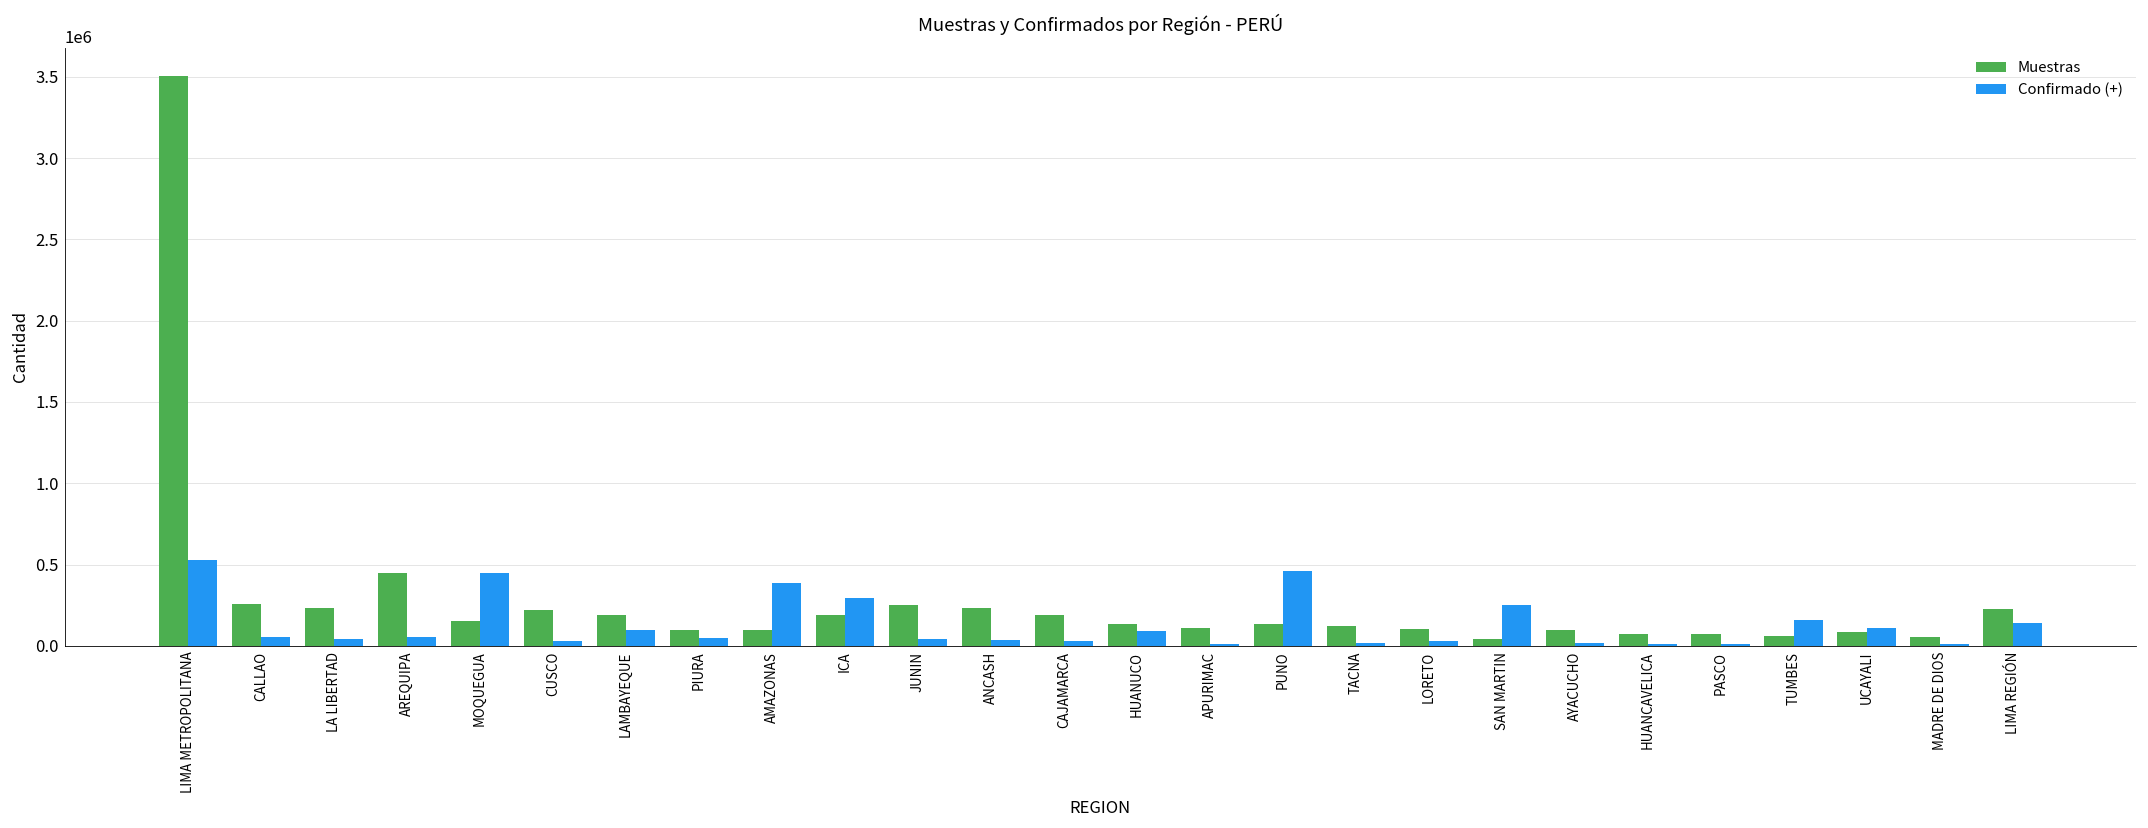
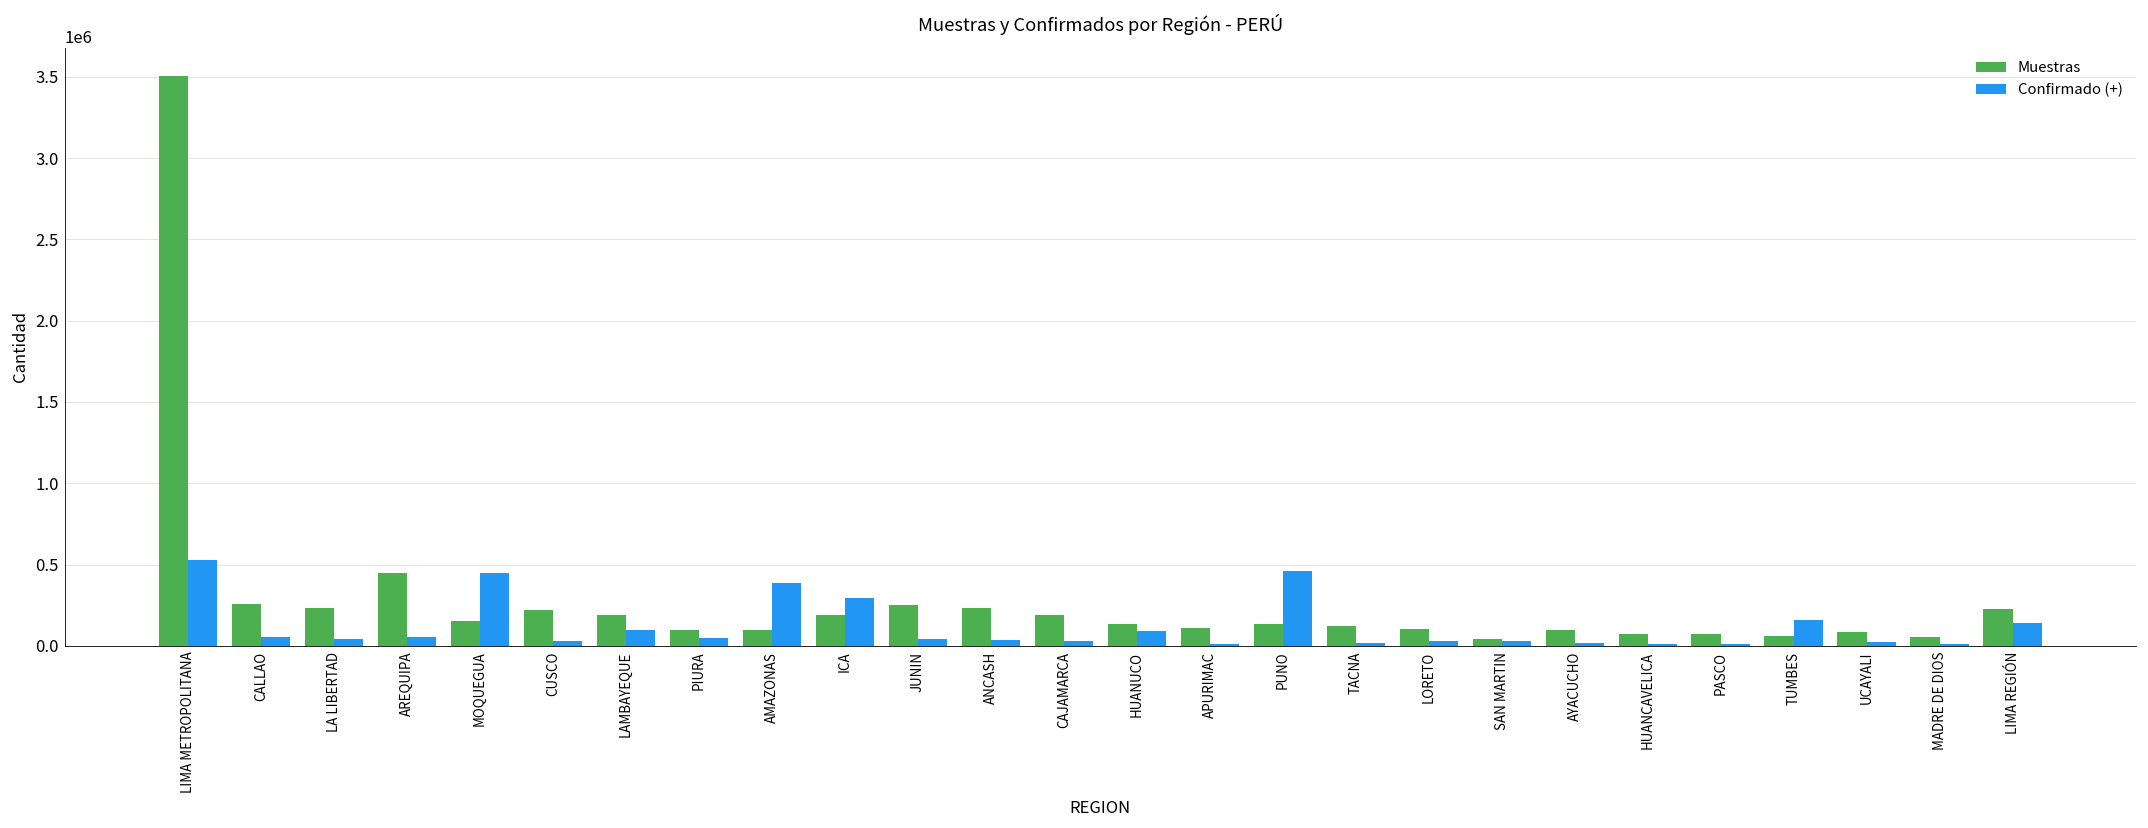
Confirmado (+), SAN MARTIN: 250000 -> 30000
Confirmado (+), UCAYALI: 110000 -> 20000
